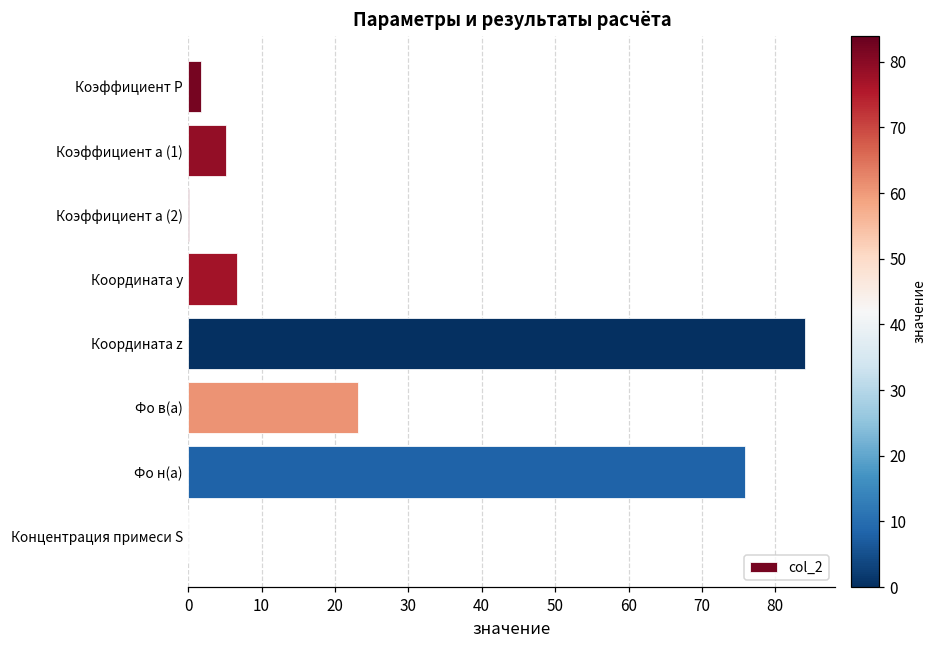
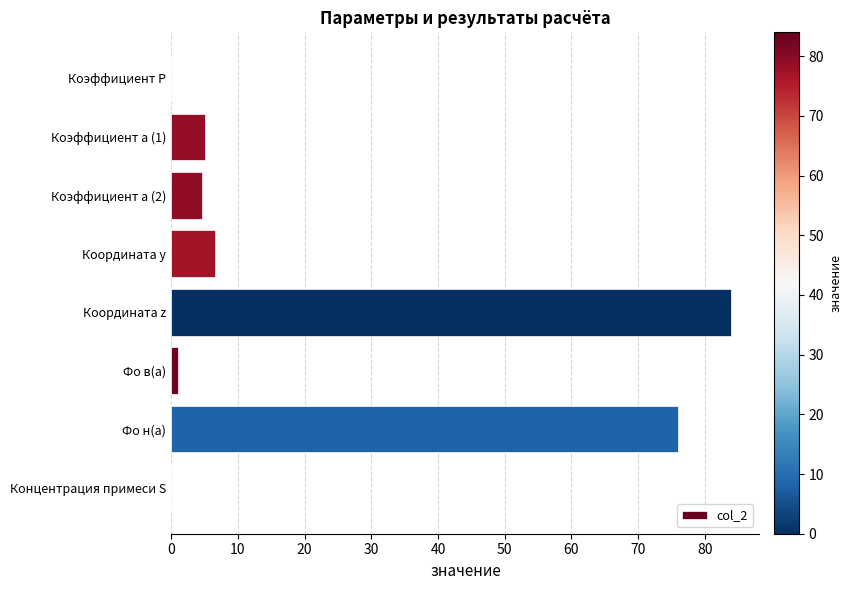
Коэффициент P: 2 -> 0
Коэффициент a (2): 0 -> 5
Фо в(a): 23 -> 1
